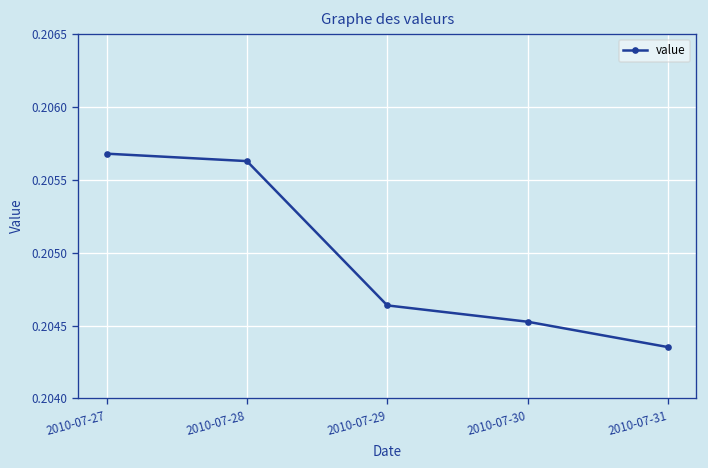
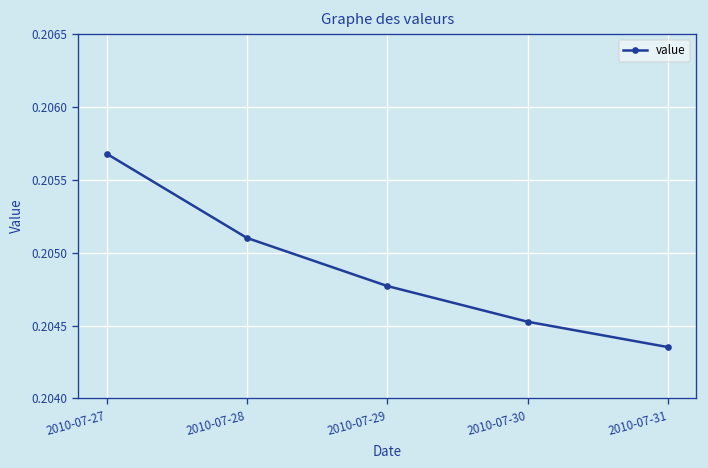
2010-07-28: 0.20563 -> 0.20510
2010-07-29: 0.20464 -> 0.20477
